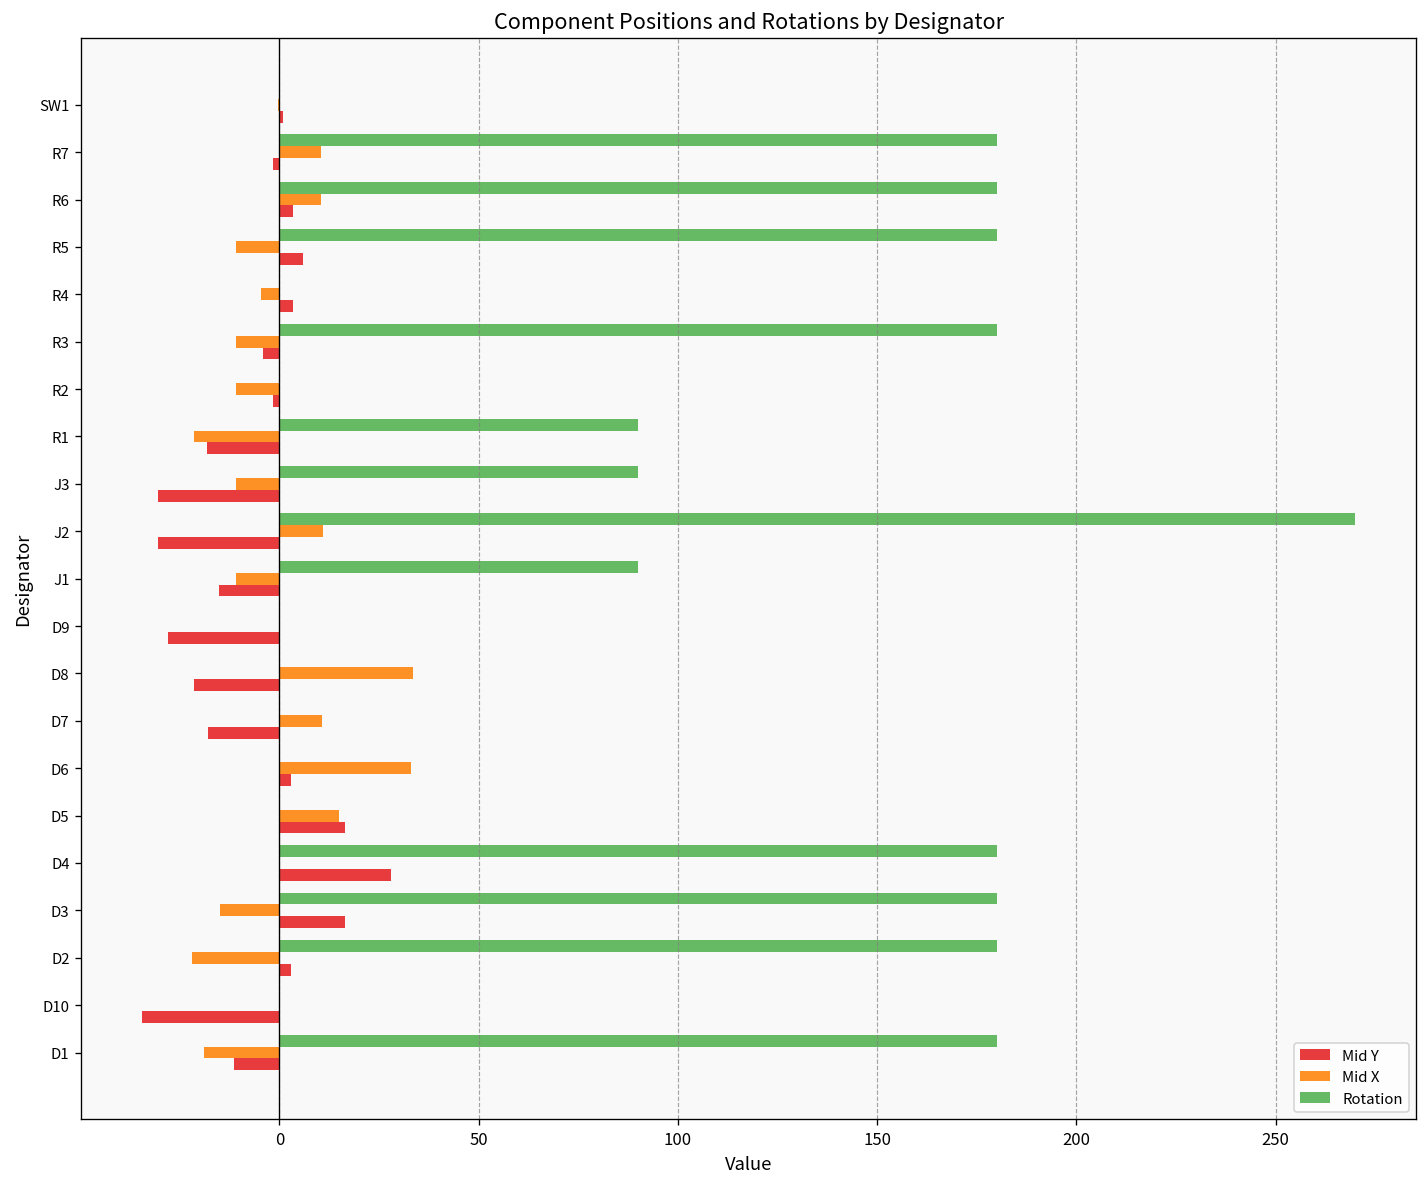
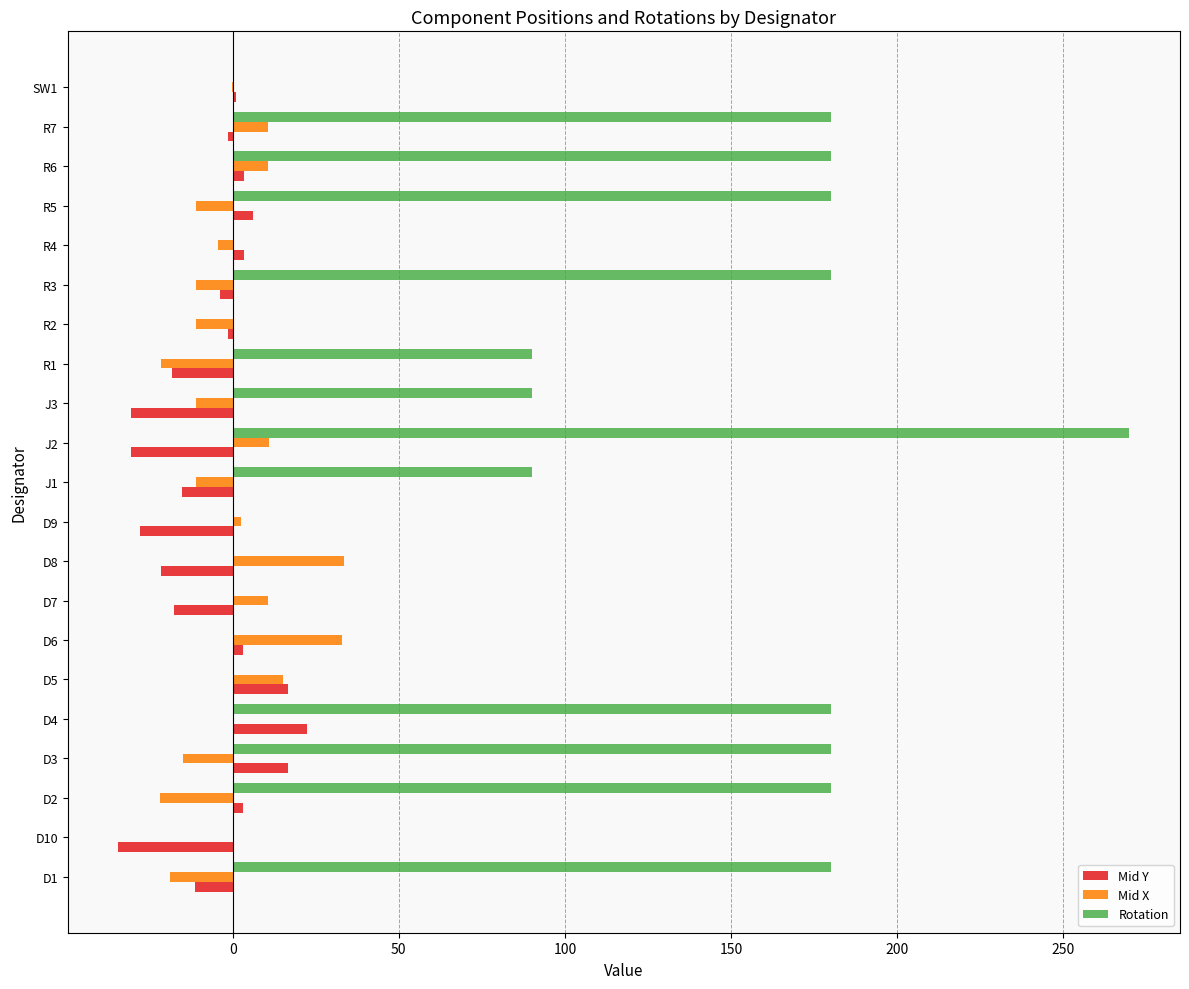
Mid X, D9: 0 -> 3
Mid Y, D4: 28 -> 22
